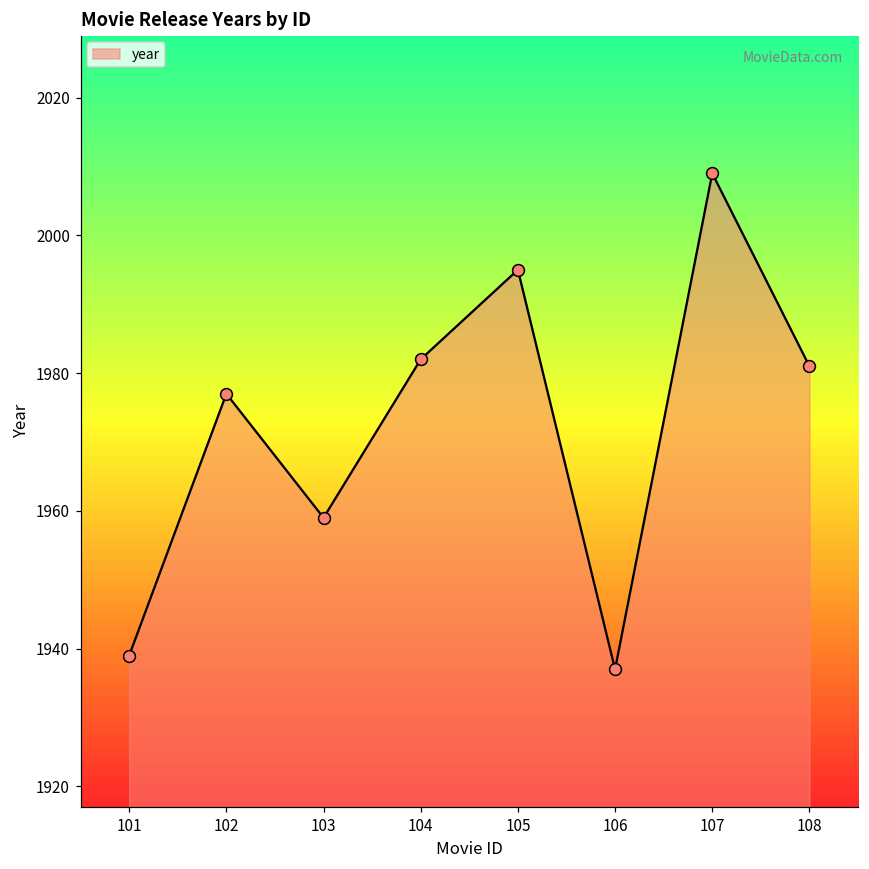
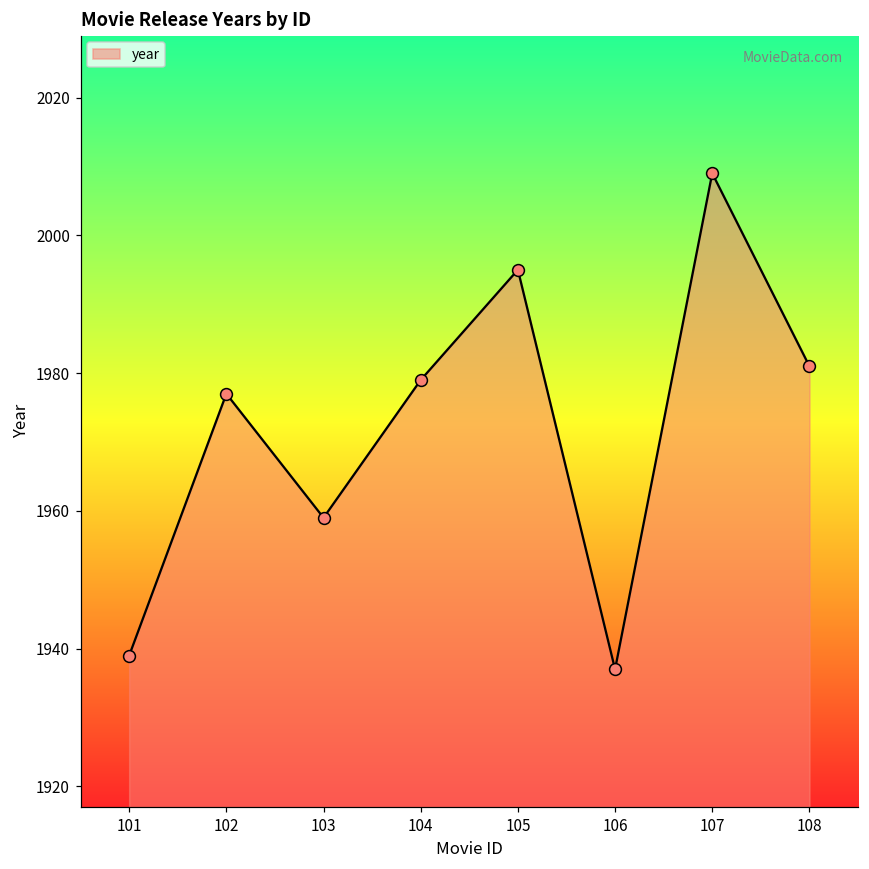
104: 1982 -> 1979
